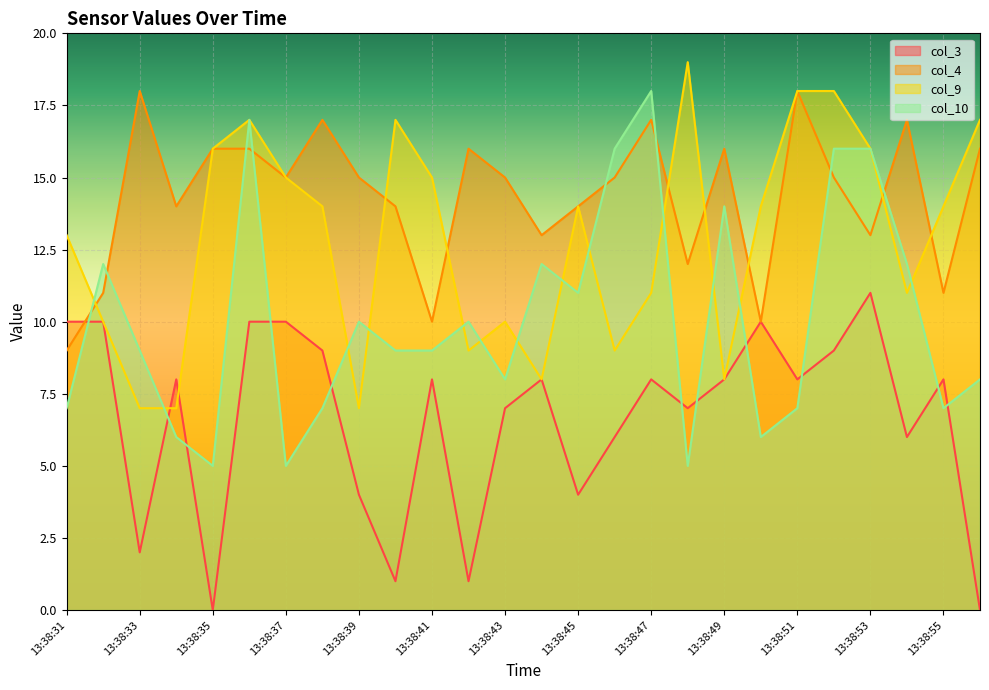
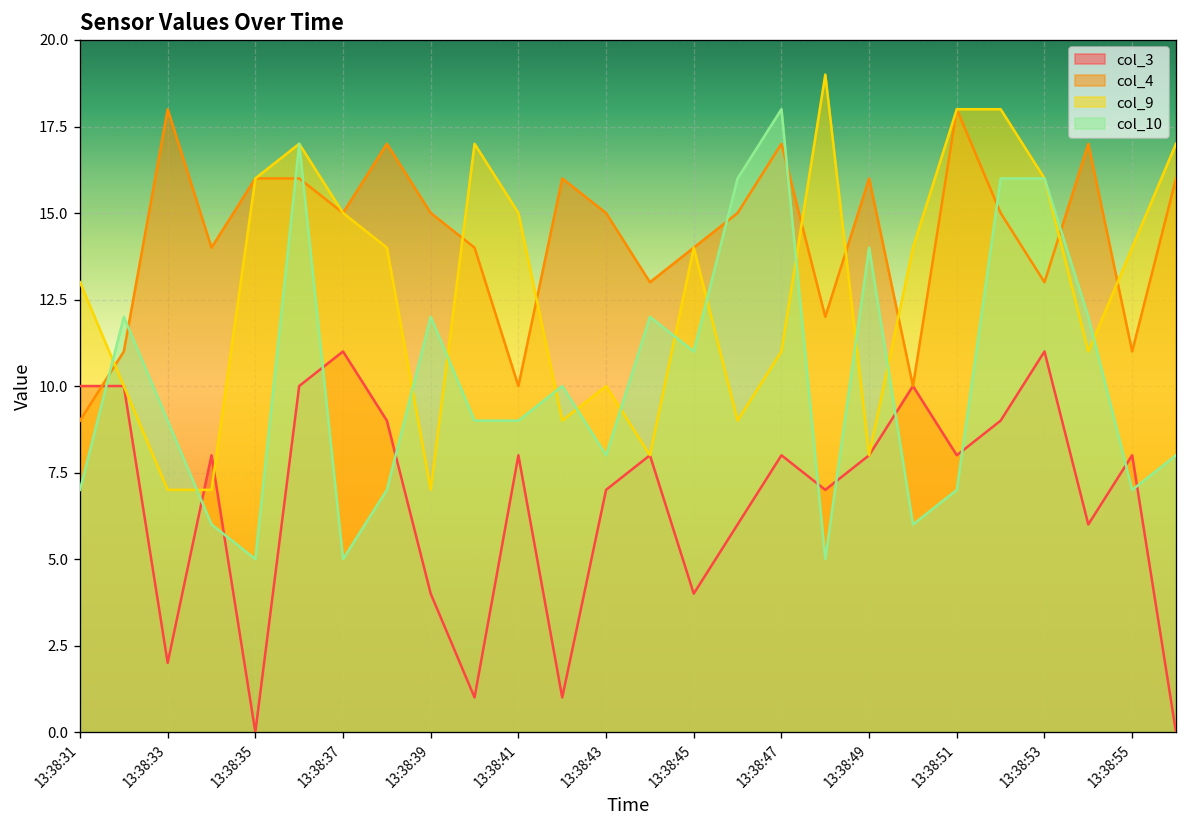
col_3, 13:38:37: 10 -> 11
col_10, 13:38:39: 10 -> 12
